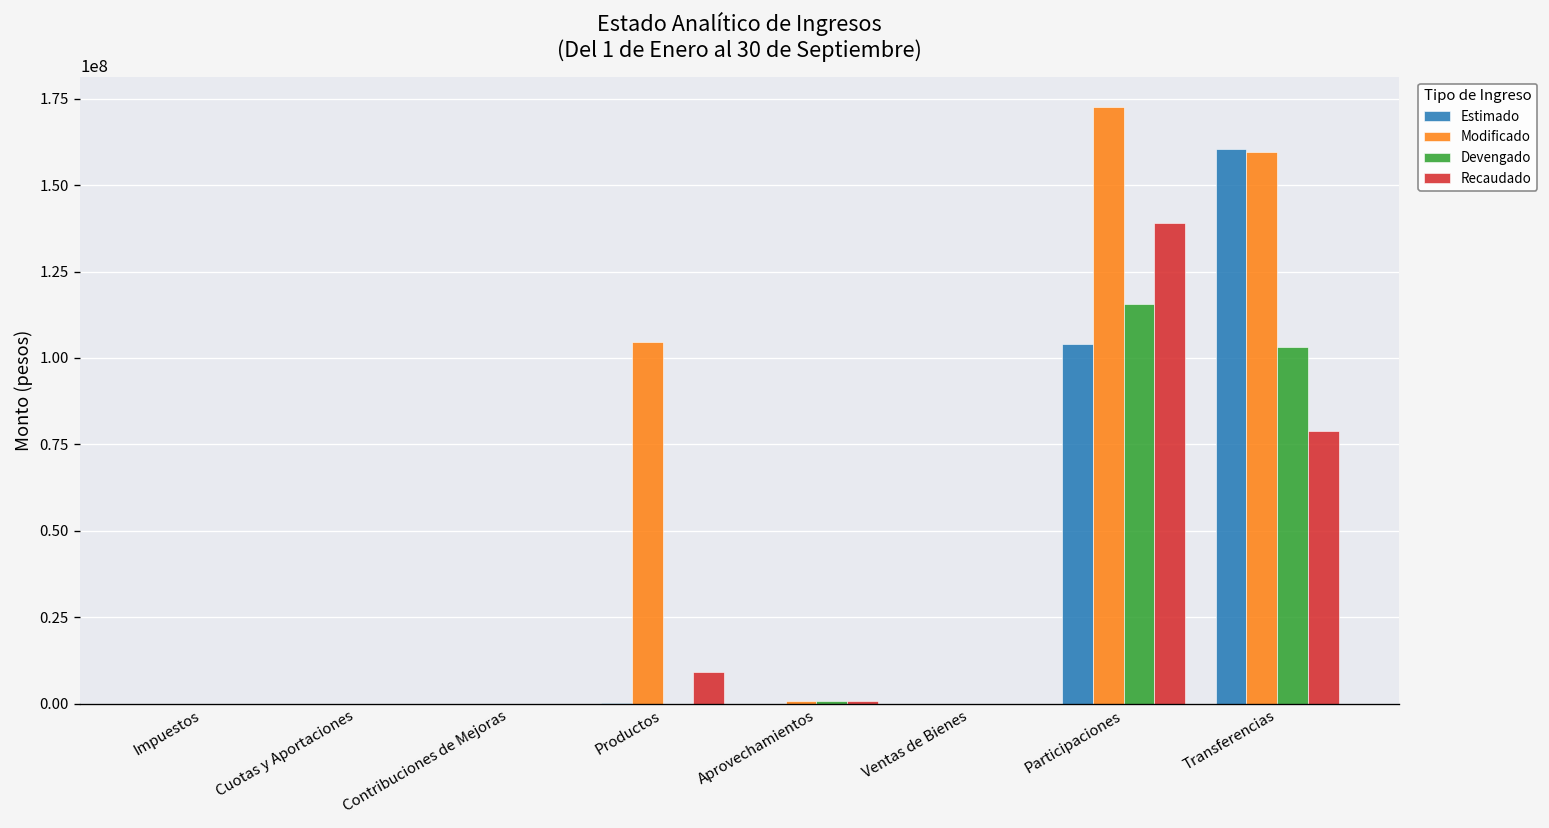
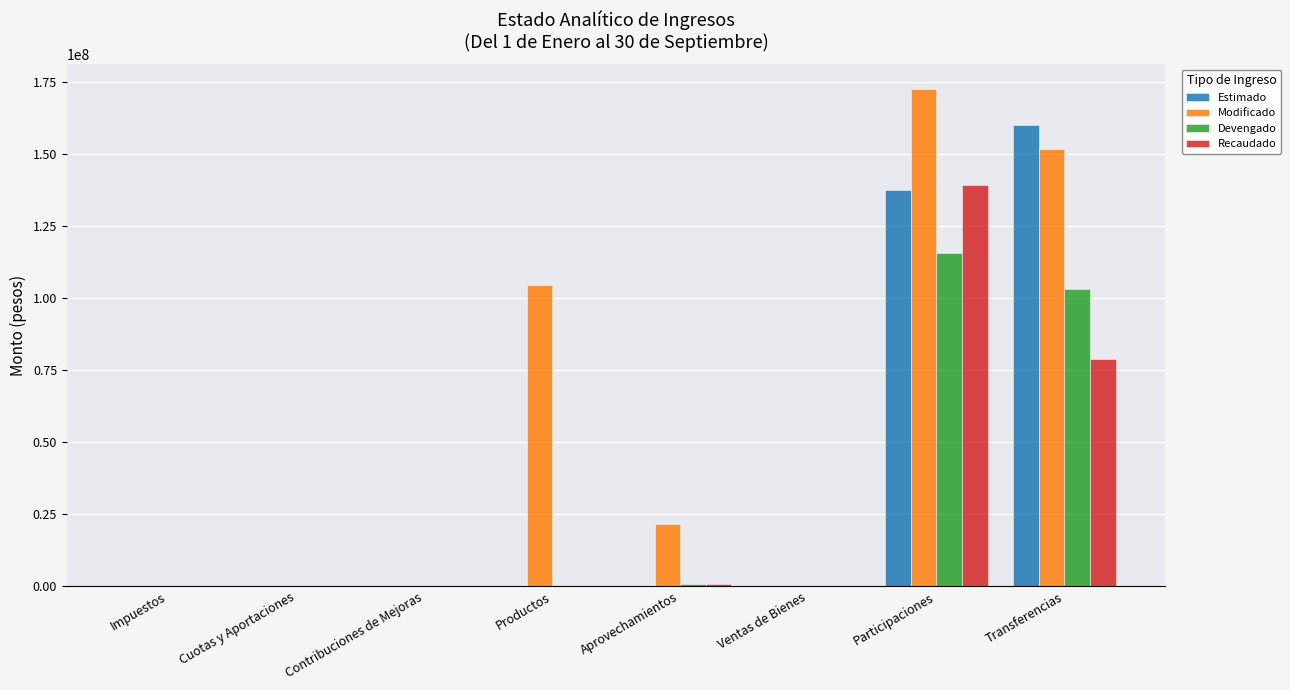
Recaudado, Productos: 9000000 -> 0
Modificado, Aprovechamientos: 1000000 -> 22000000
Estimado, Participaciones: 104000000 -> 138000000
Modificado, Transferencias: 160000000 -> 152000000
